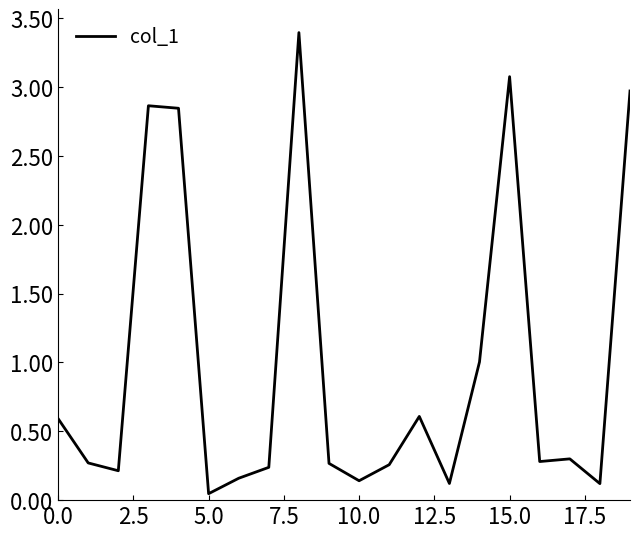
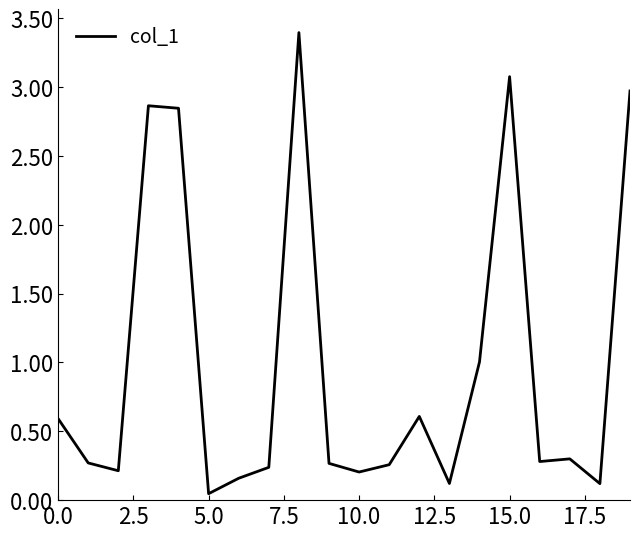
10.0: 0.14 -> 0.20
